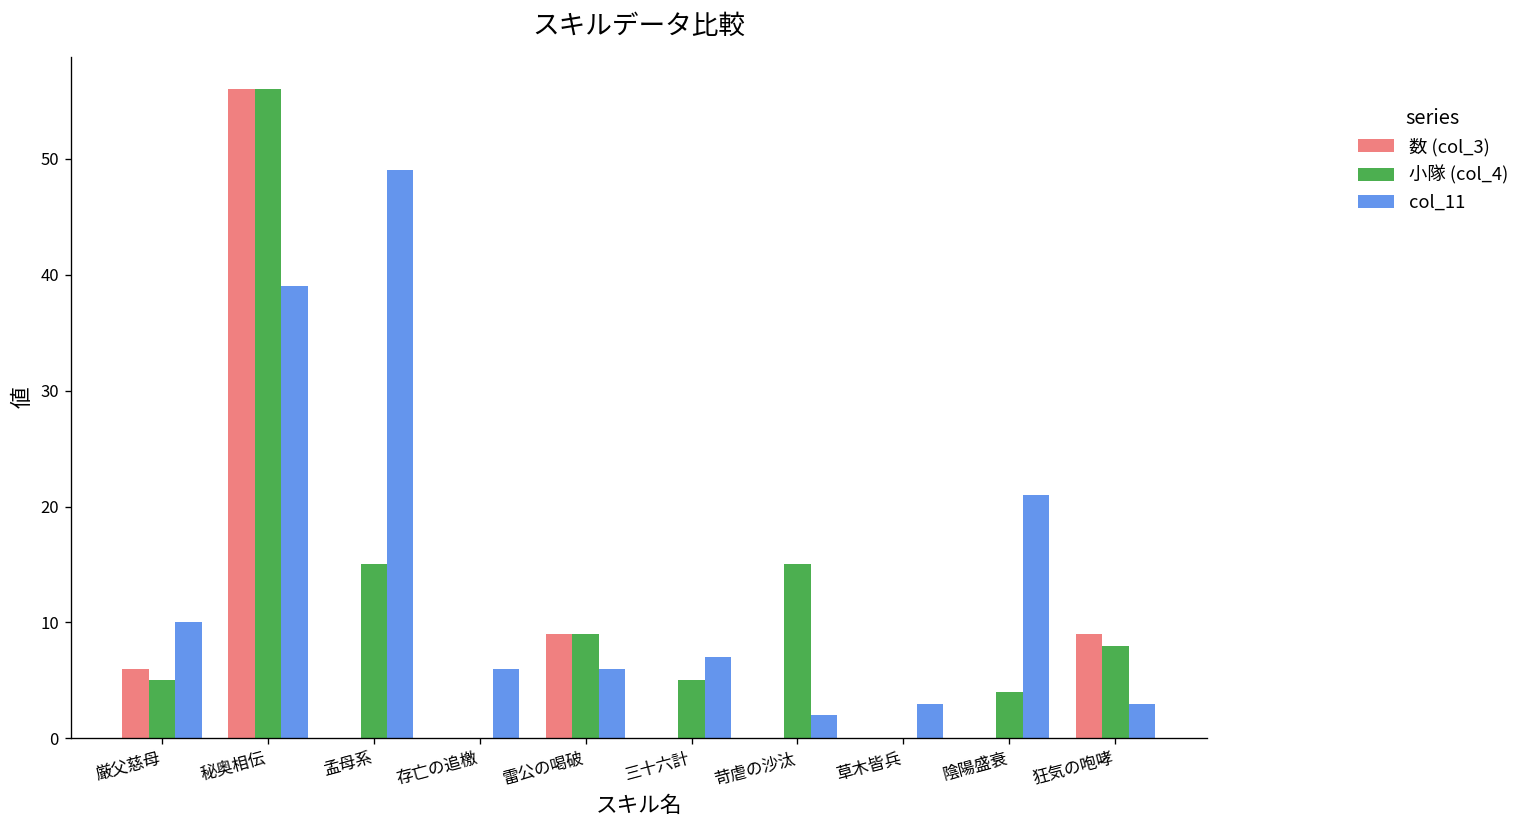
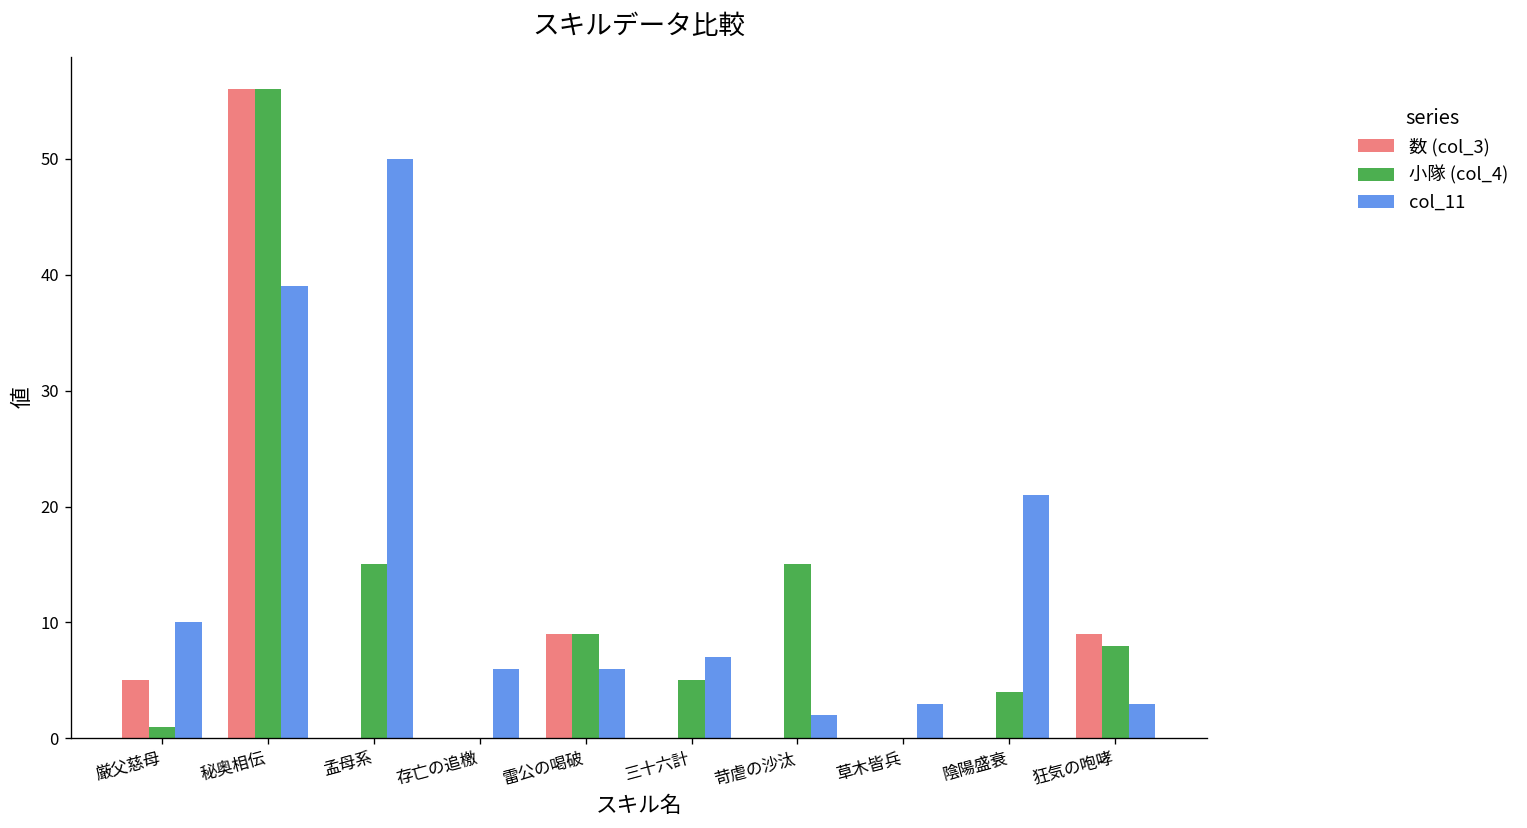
数 (col_3), 厳父慈母: 6 -> 5
小隊 (col_4), 厳父慈母: 5 -> 1
col_11, 孟母系: 49 -> 50
